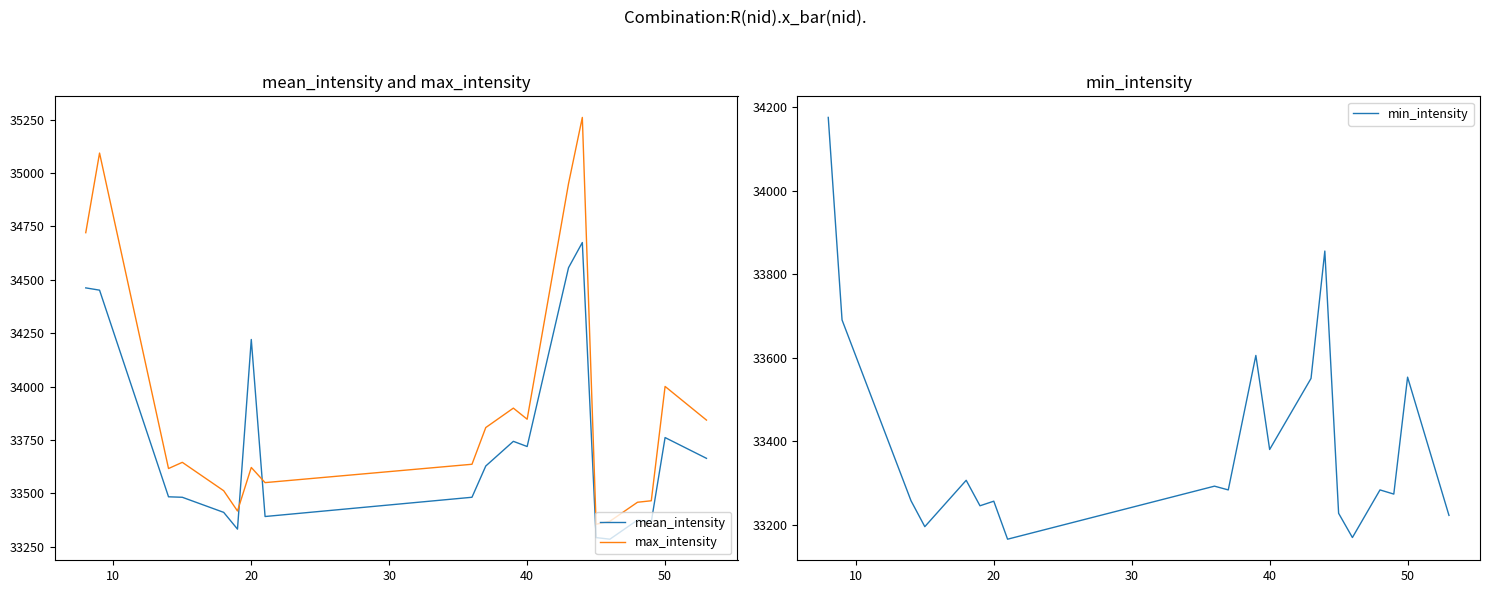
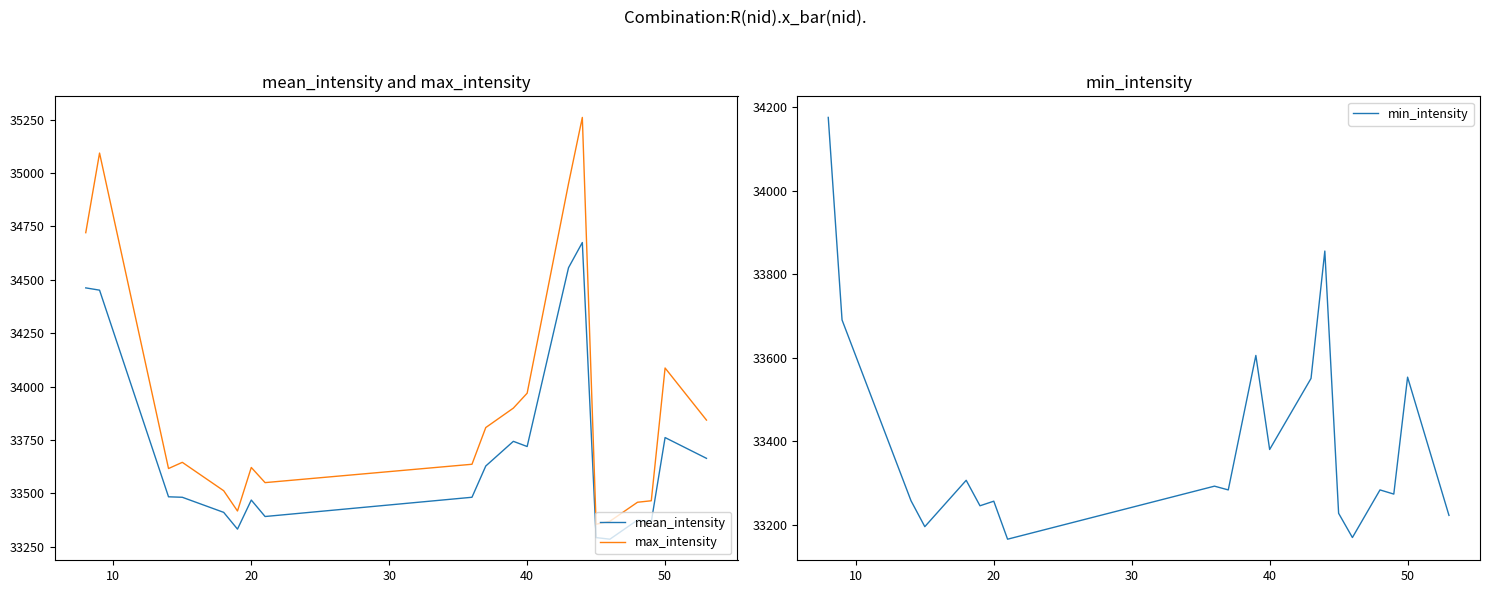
mean_intensity and max_intensity, mean_intensity, 20: 34220 -> 33470
mean_intensity and max_intensity, max_intensity, 40: 33850 -> 33970
mean_intensity and max_intensity, max_intensity, 50: 34000 -> 34090
